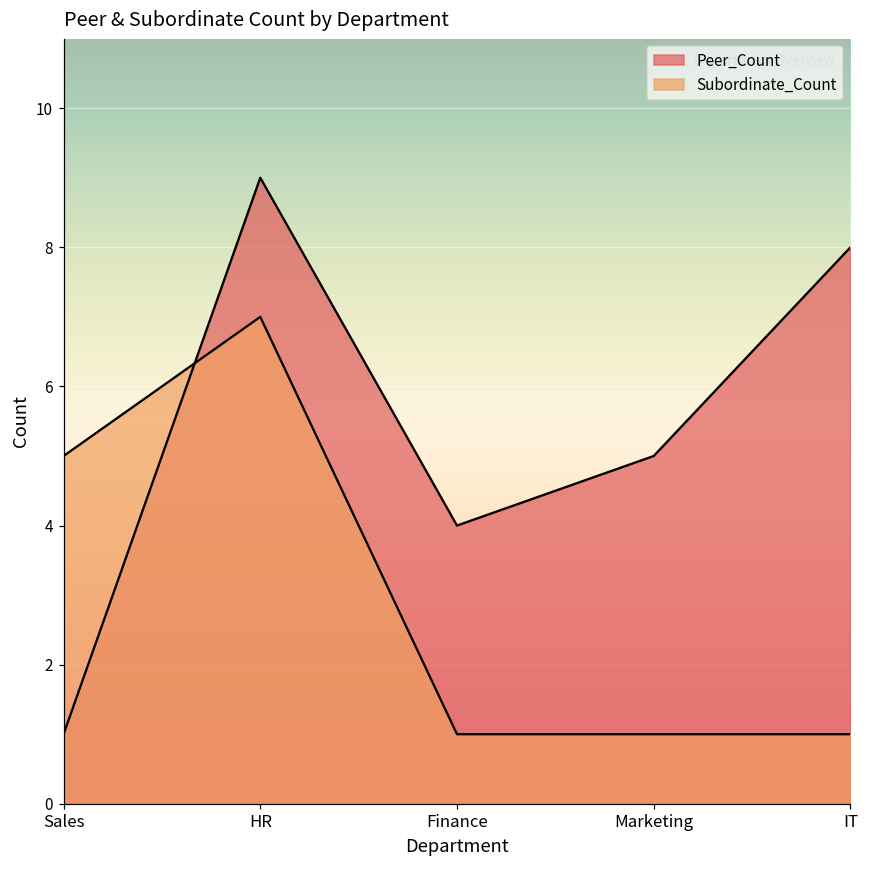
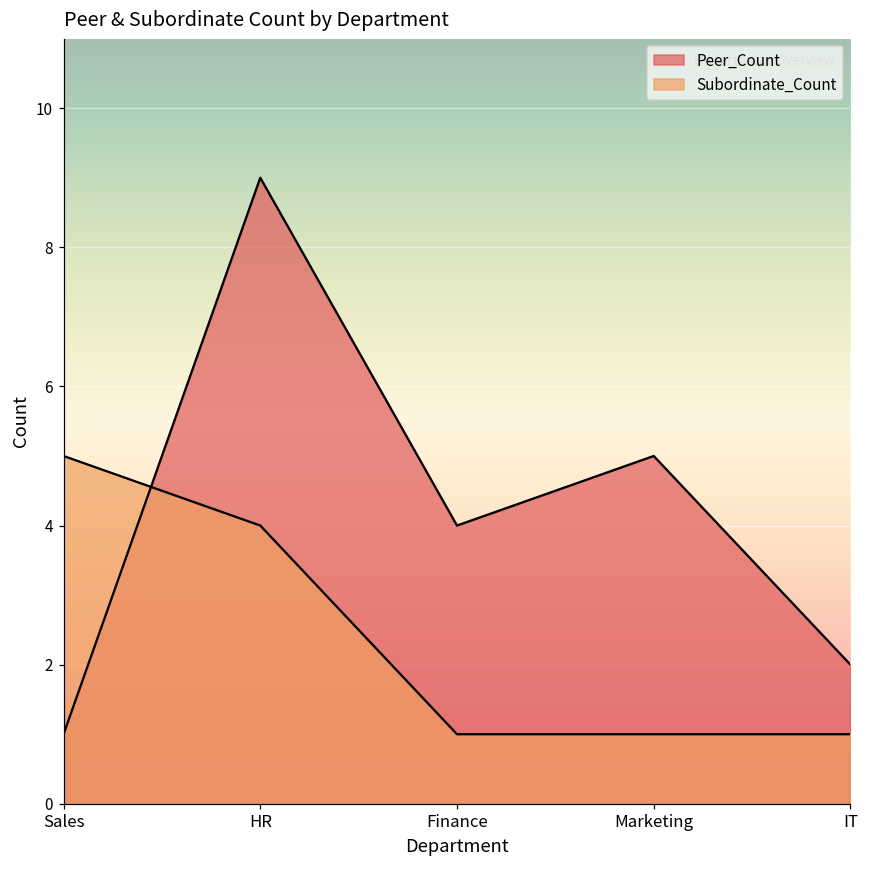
Subordinate_Count, HR: 7 -> 4
Peer_Count, IT: 8 -> 2
